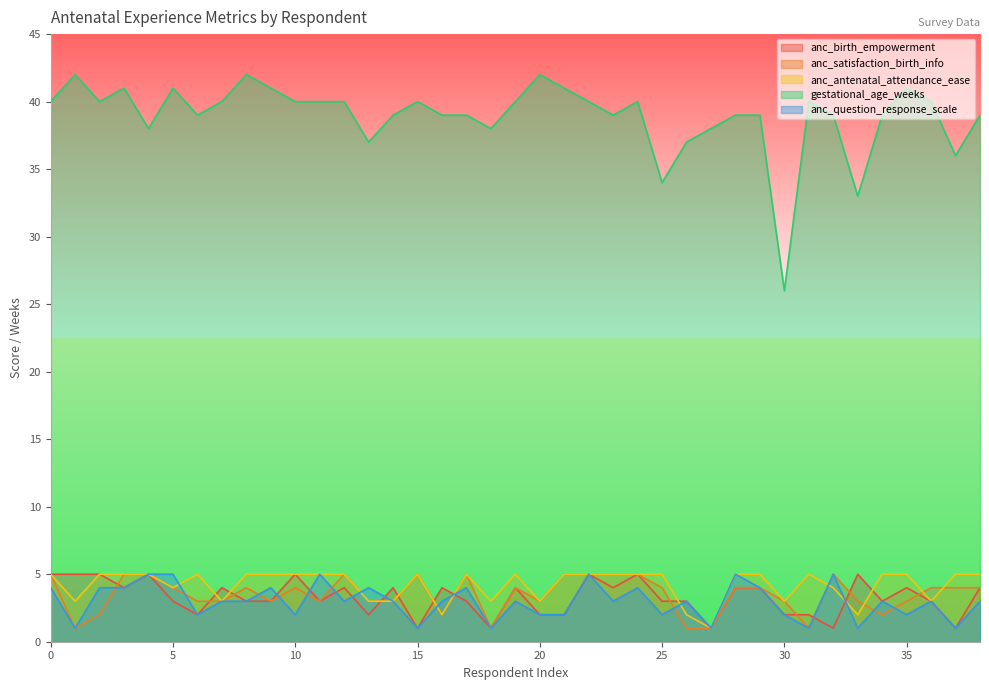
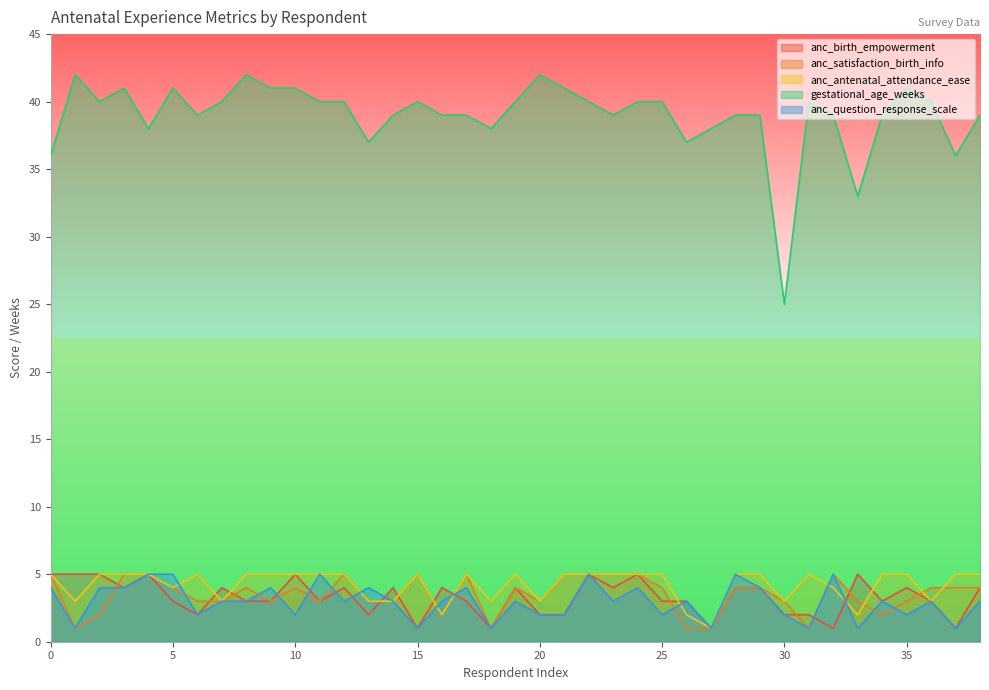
gestational_age_weeks, 0: 40 -> 36
gestational_age_weeks, 10: 40 -> 41
gestational_age_weeks, 25: 34 -> 40
gestational_age_weeks, 30: 26 -> 25
